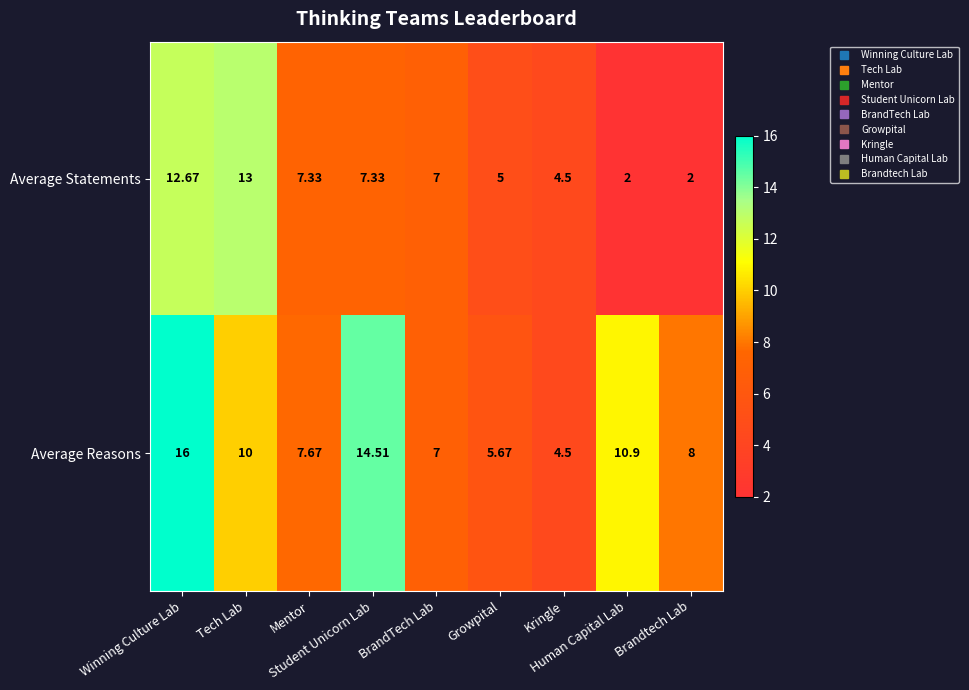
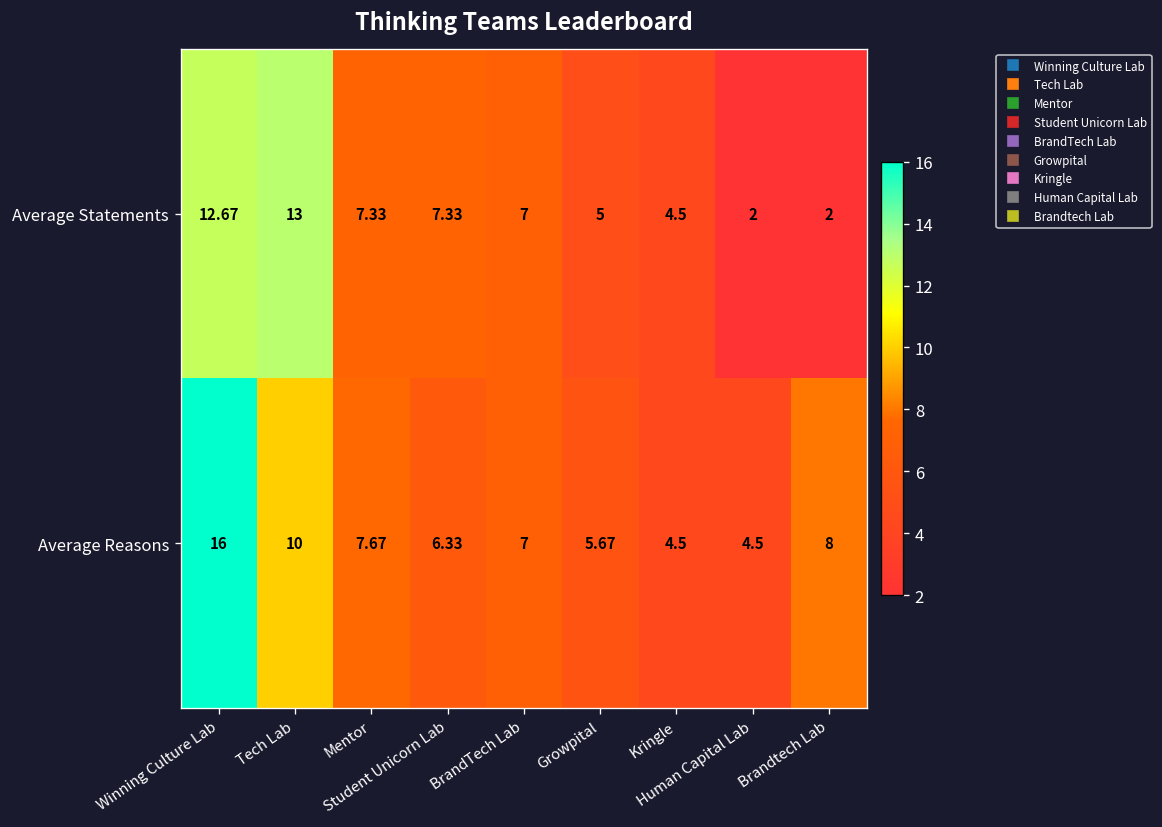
Average Reasons, Student Unicorn Lab: 14.51 -> 6.33
Average Reasons, Human Capital Lab: 10.9 -> 4.5
